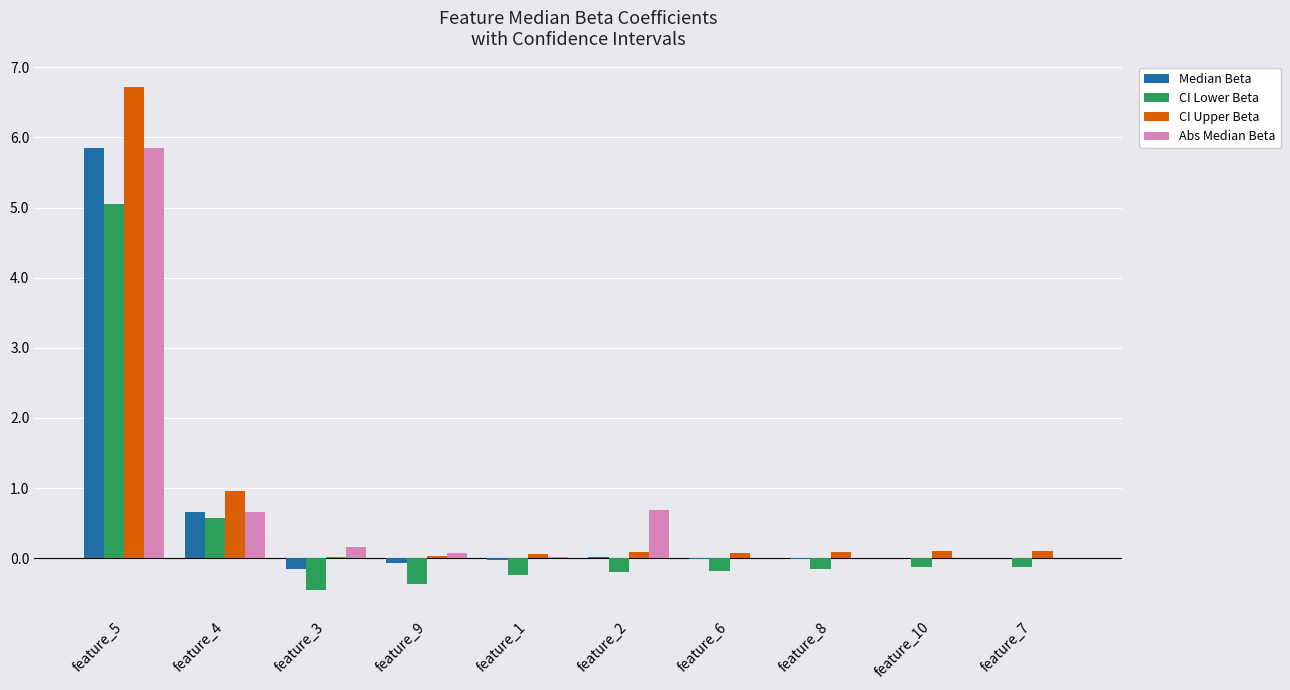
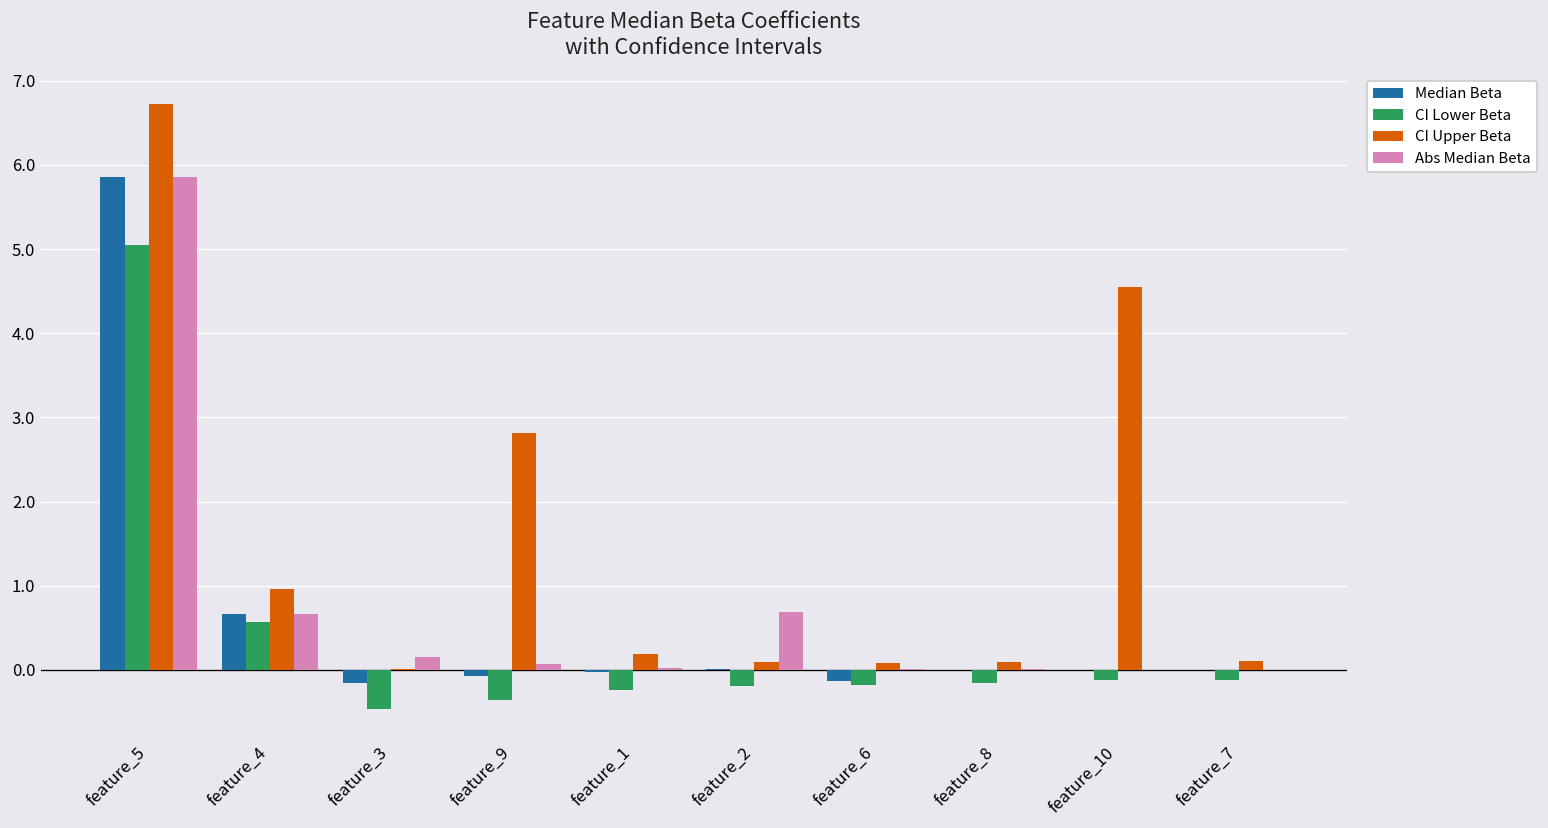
CI Upper Beta, feature_9: 0.0 -> 2.8
CI Upper Beta, feature_1: 0.1 -> 0.2
Median Beta, feature_6: 0.0 -> -0.1
CI Upper Beta, feature_10: 0.1 -> 4.6
